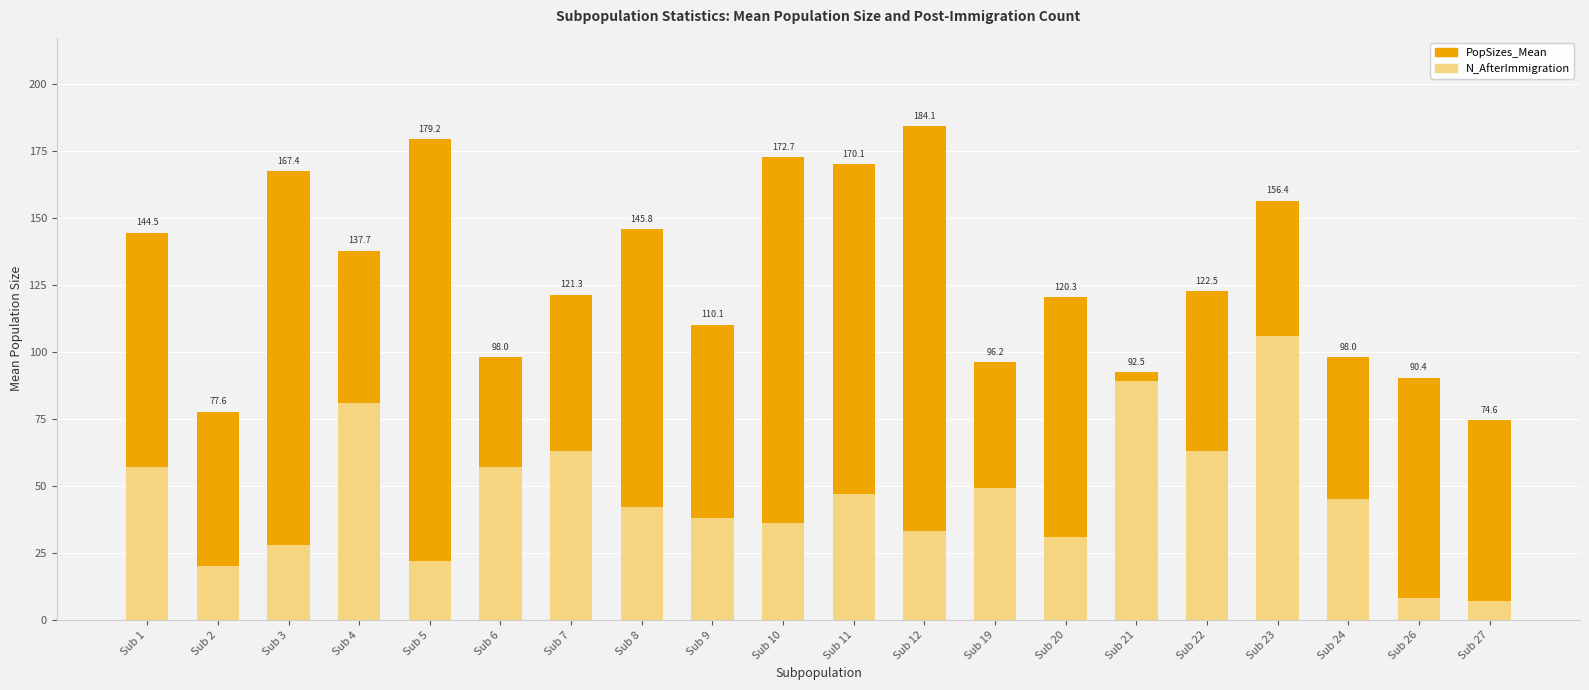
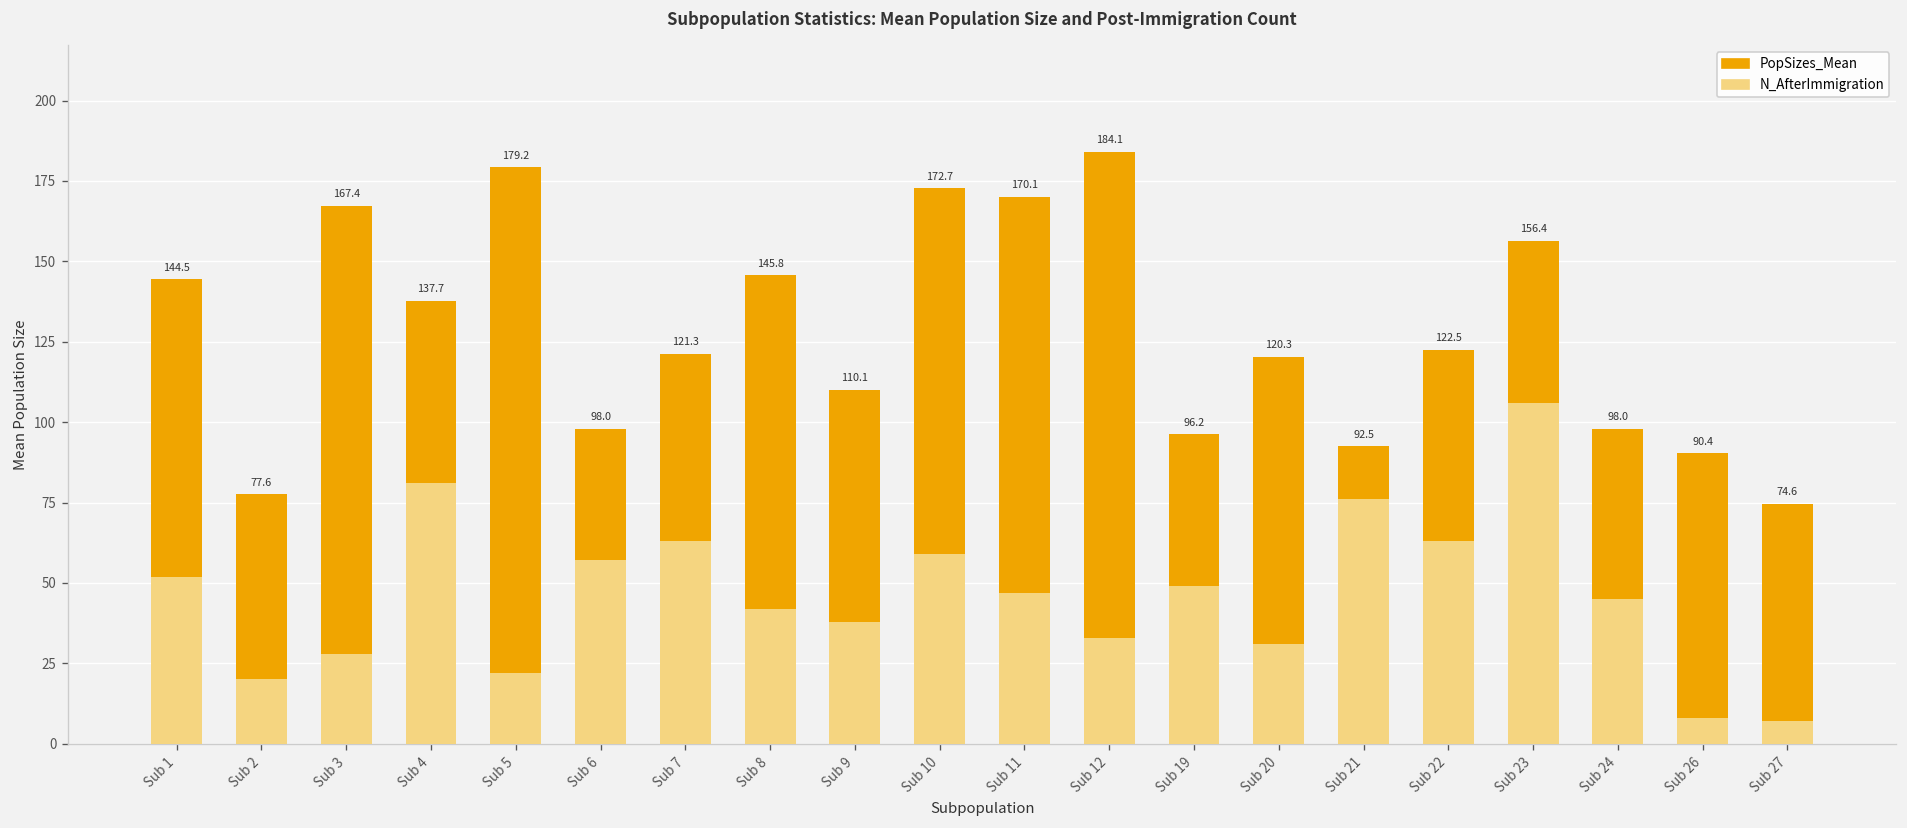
N_AfterImmigration, Sub 1: 57 -> 52
N_AfterImmigration, Sub 10: 36 -> 59
N_AfterImmigration, Sub 21: 89 -> 76
